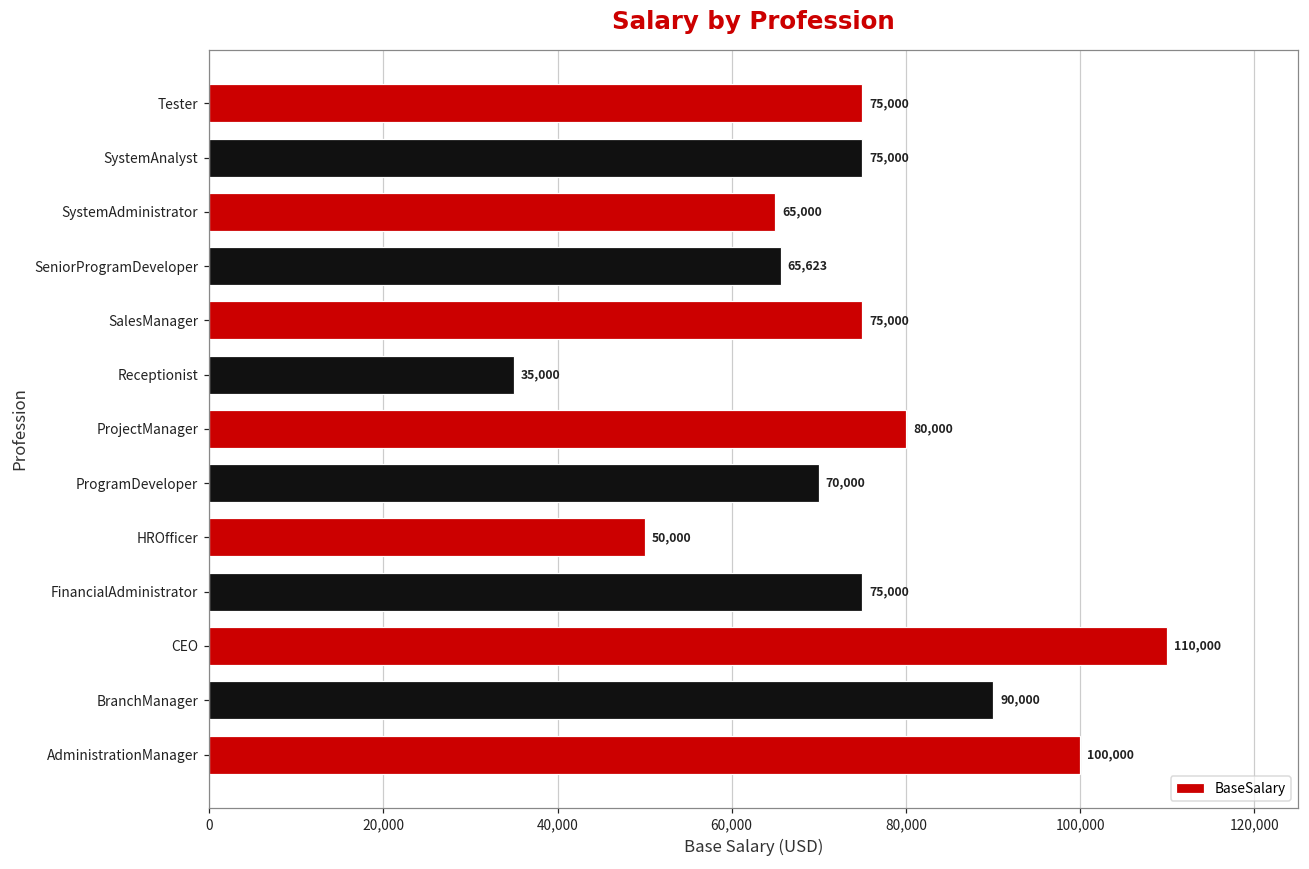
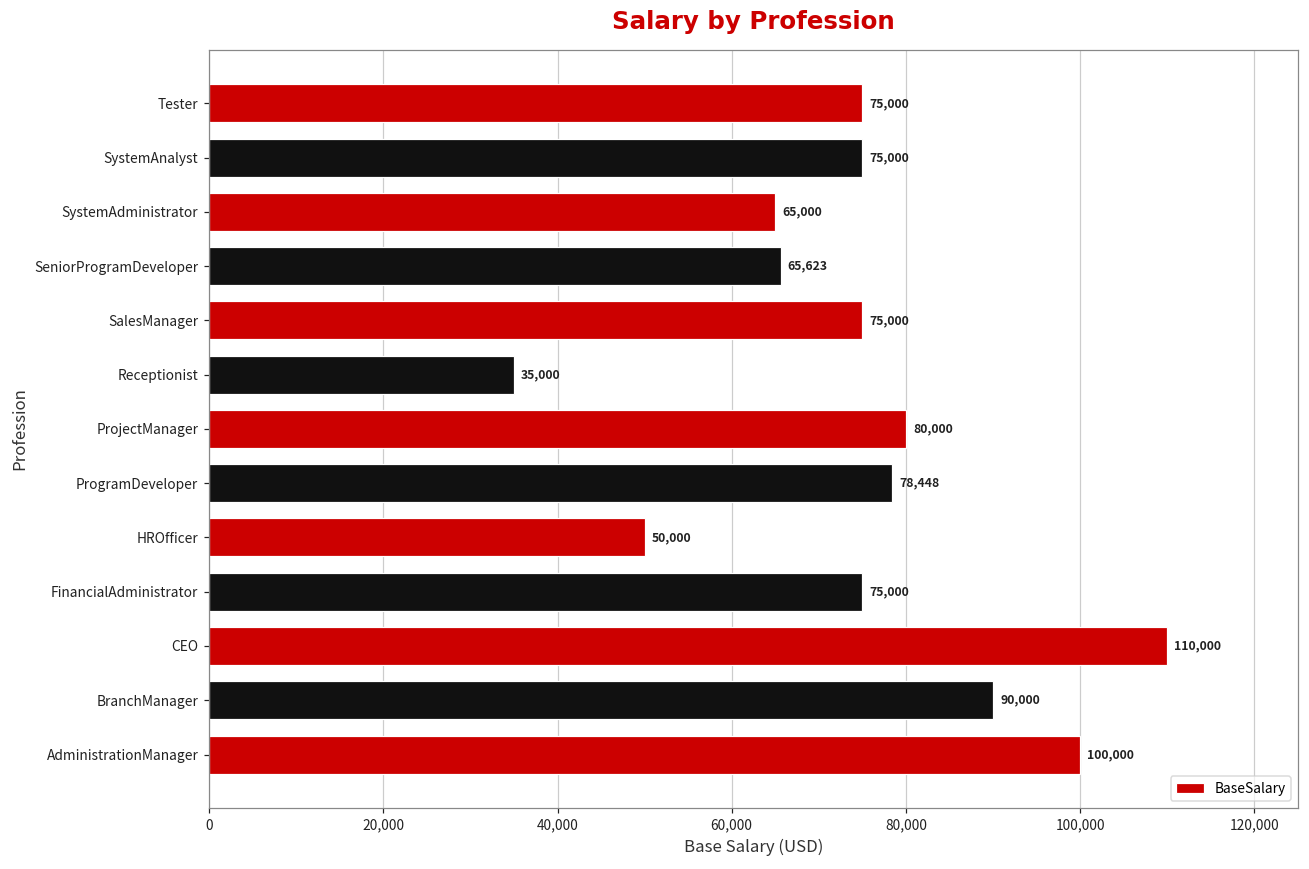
ProgramDeveloper: 70,000 -> 78,448
